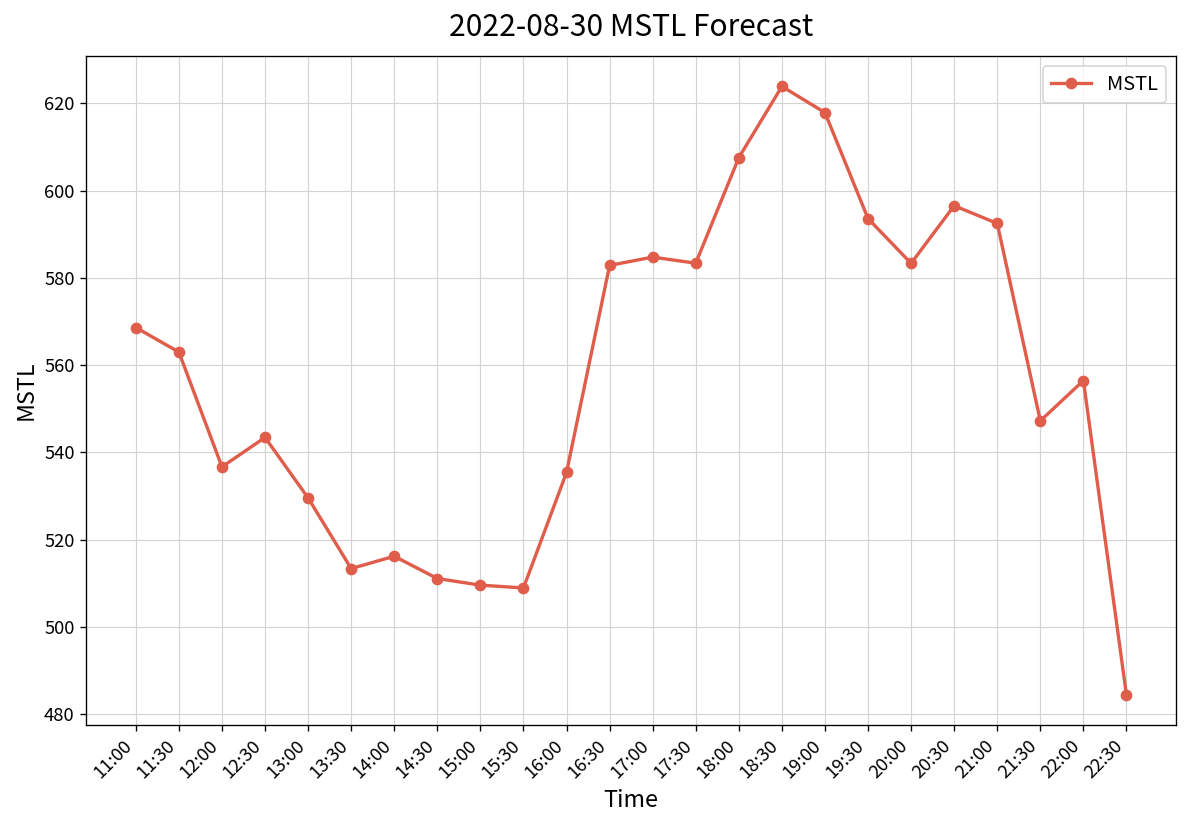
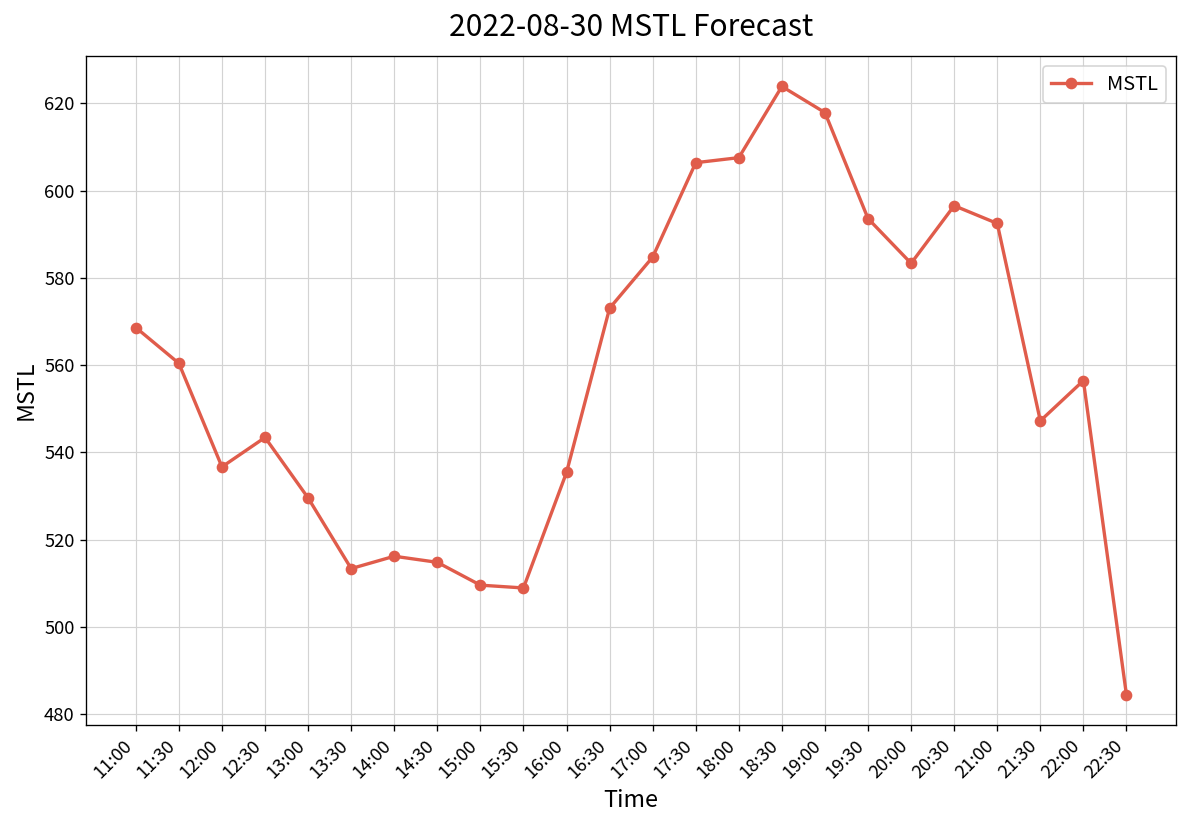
11:30: 563 -> 560
14:30: 511 -> 515
16:30: 583 -> 573
17:30: 583 -> 606
